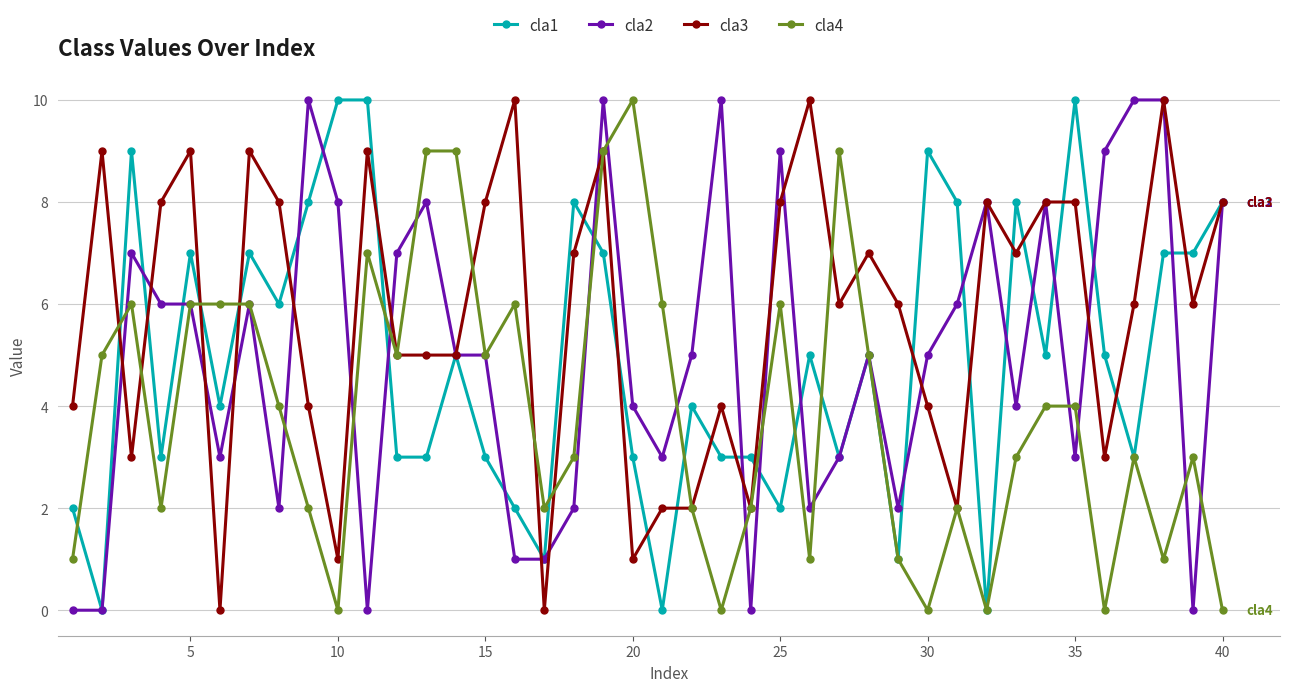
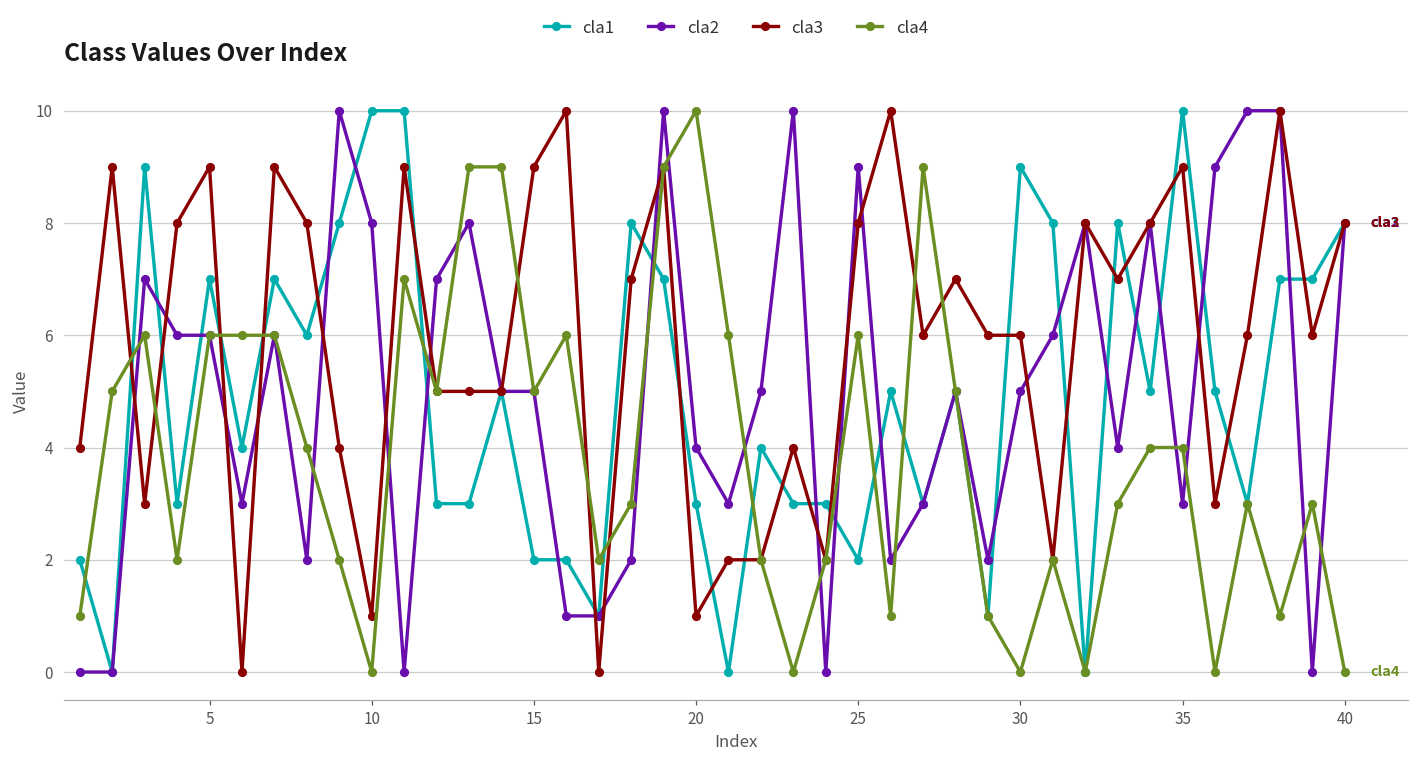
cla1, 15: 3 -> 2
cla3, 15: 8 -> 9
cla3, 30: 4 -> 6
cla3, 35: 8 -> 9
